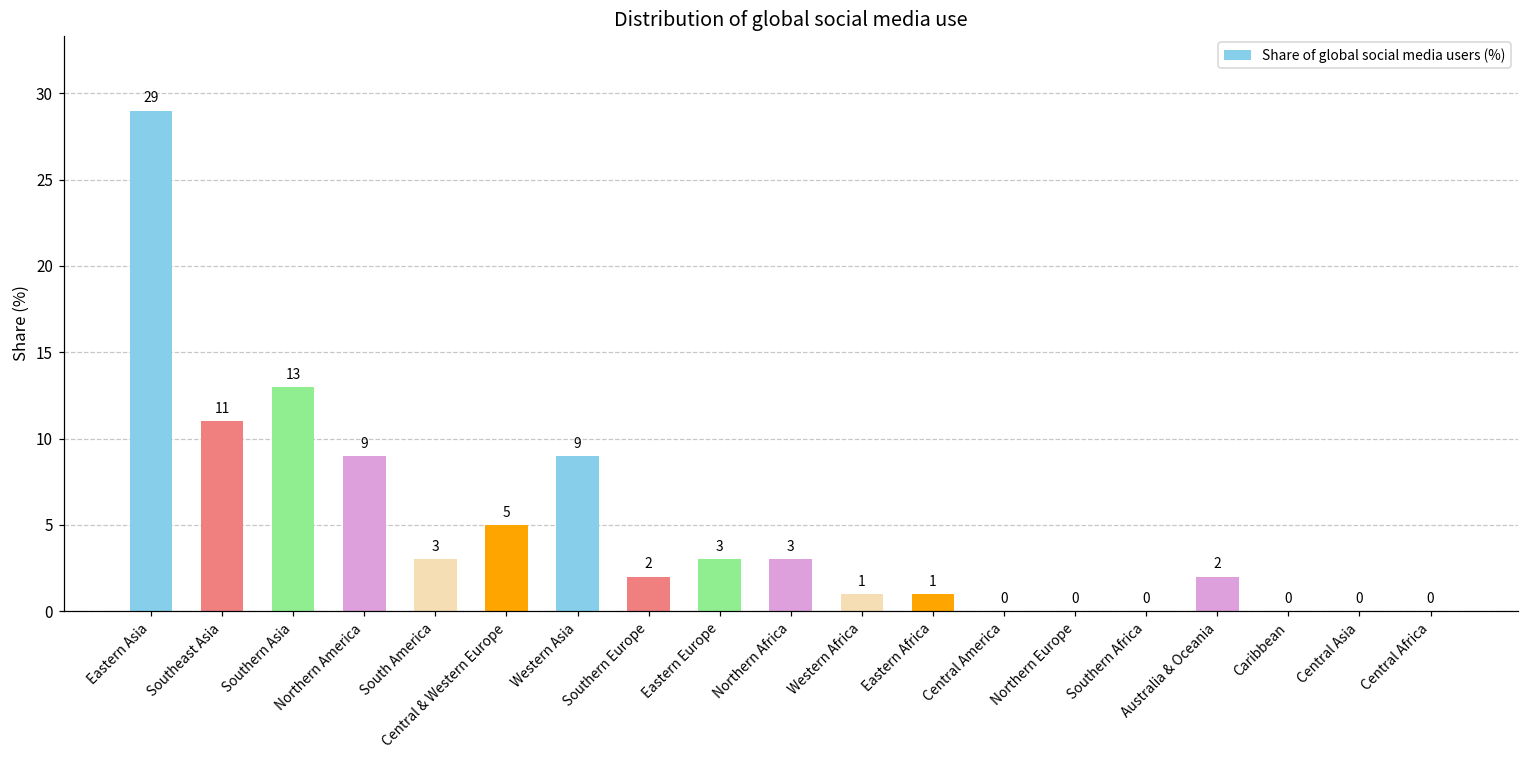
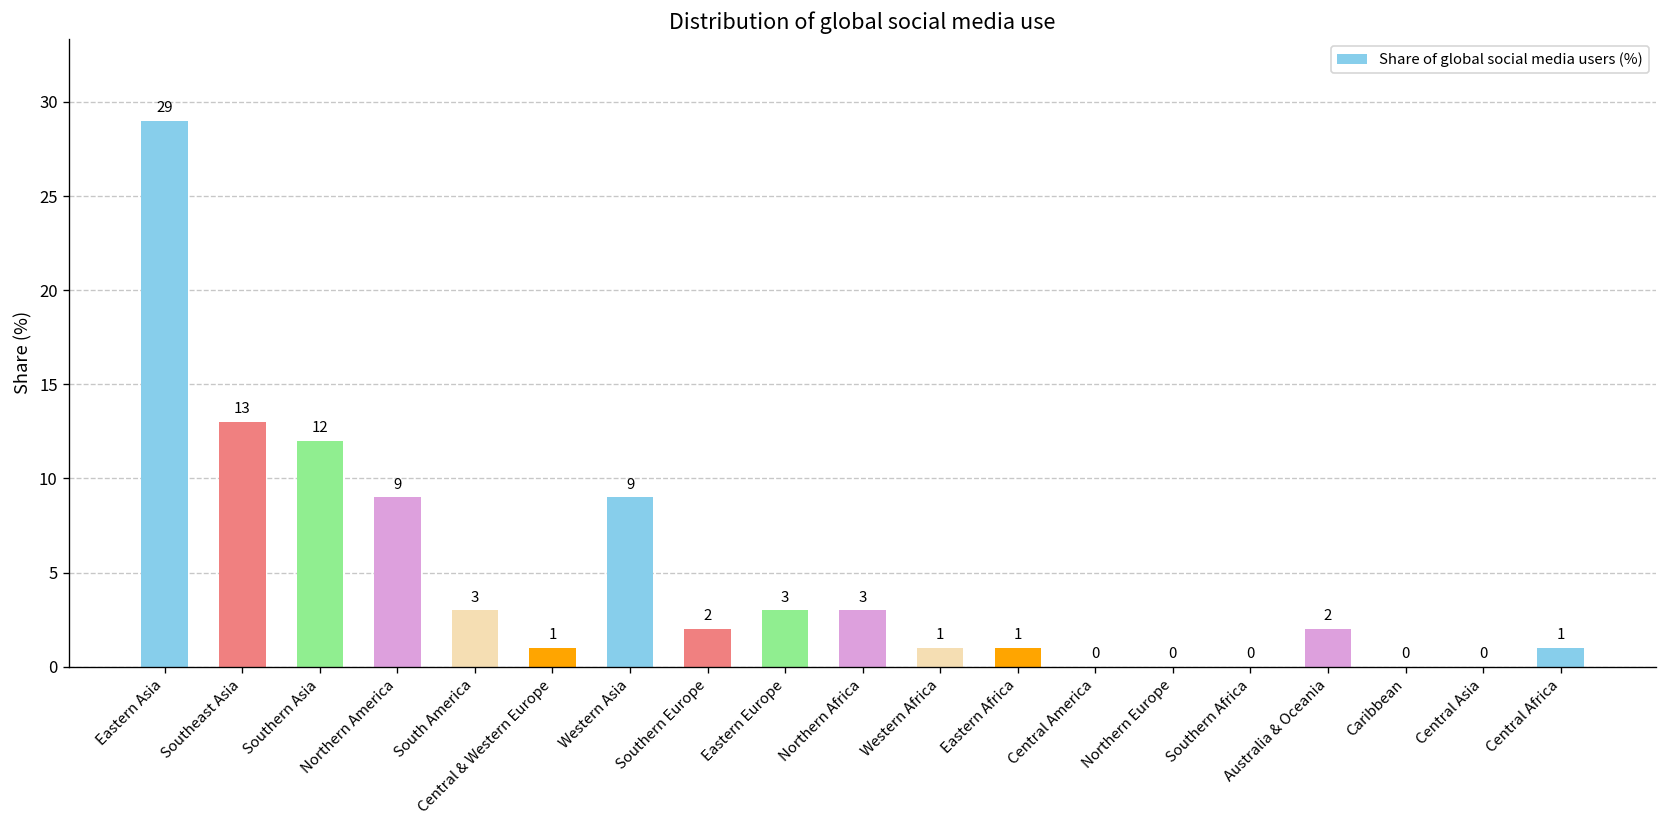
Southeast Asia: 11 -> 13
Southern Asia: 13 -> 12
Central & Western Europe: 5 -> 1
Central Africa: 0 -> 1
